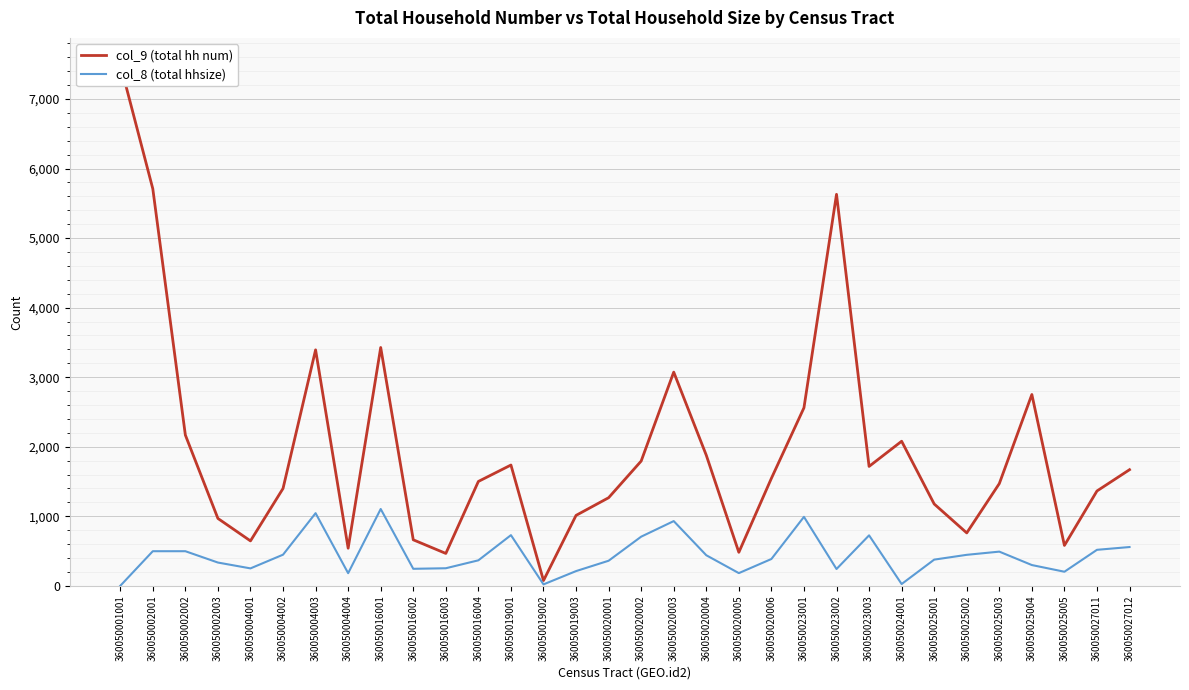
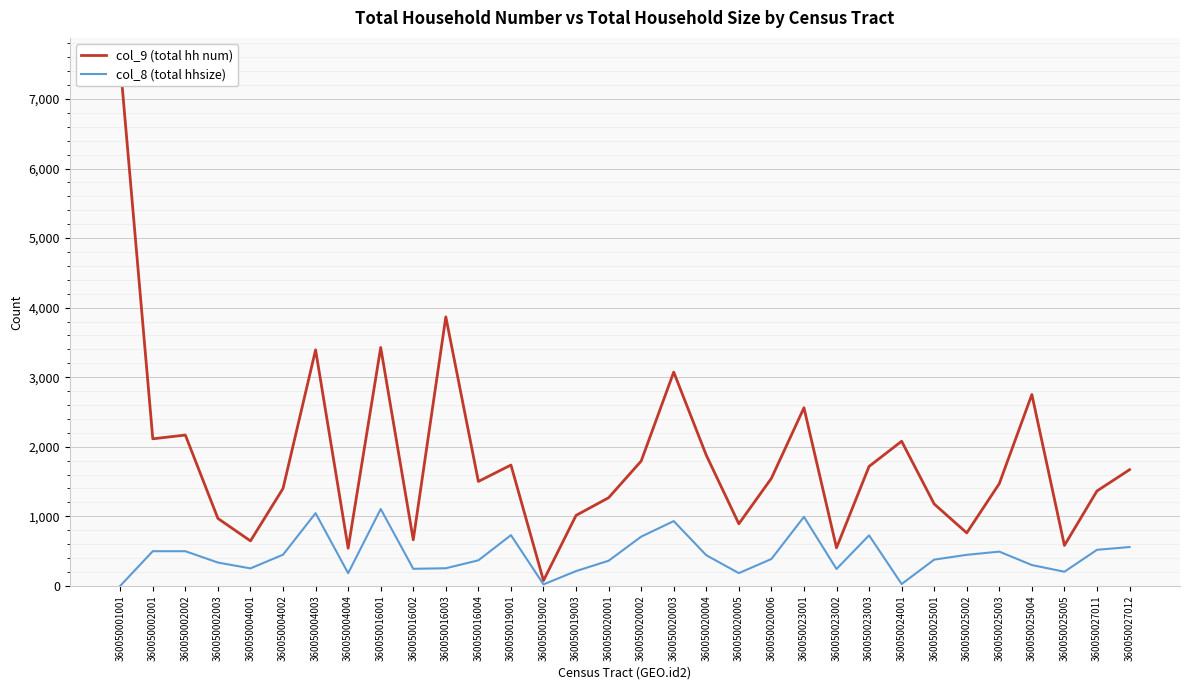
col_9 (total hh num), 360050002001: 5,700 -> 2,100
col_9 (total hh num), 360050016003: 500 -> 3,900
col_9 (total hh num), 360050020005: 500 -> 900
col_9 (total hh num), 360050023002: 5,600 -> 500
